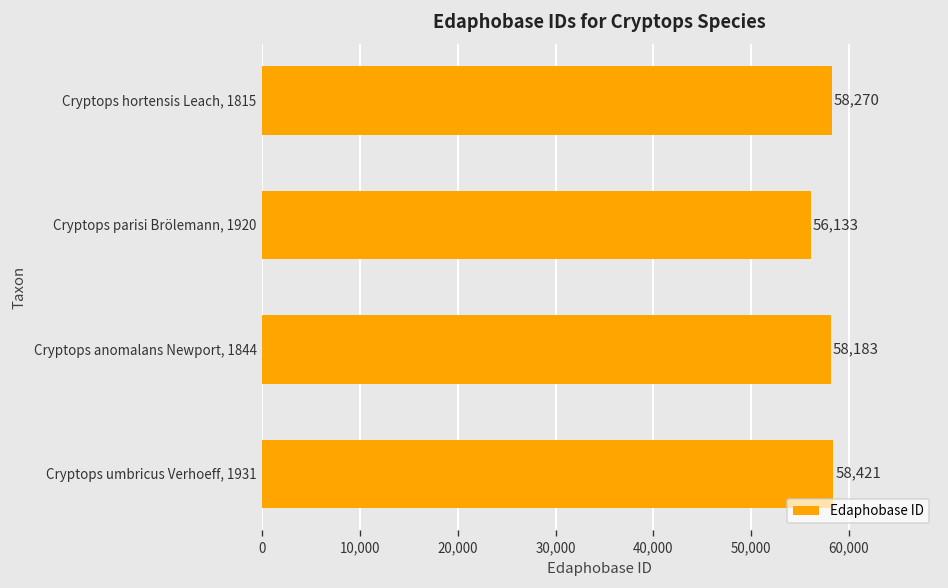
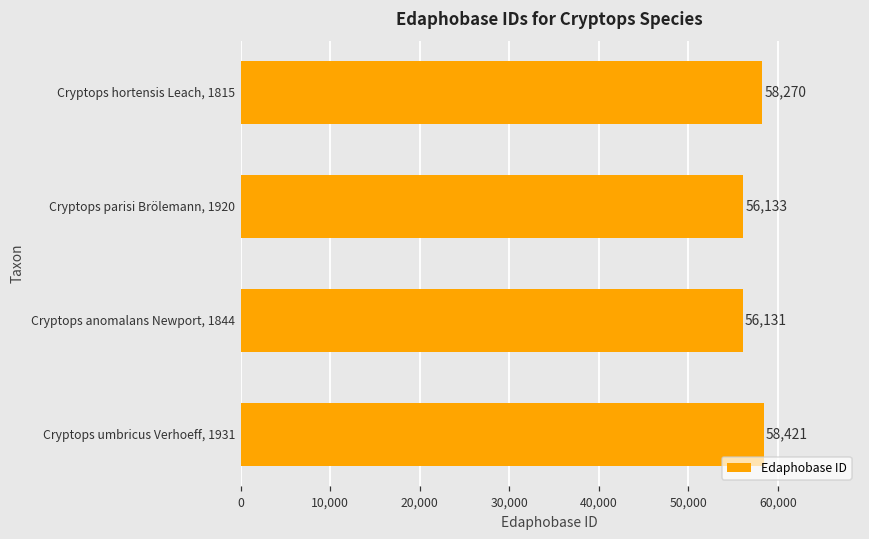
Cryptops anomalans Newport, 1844: 58,183 -> 56,131
